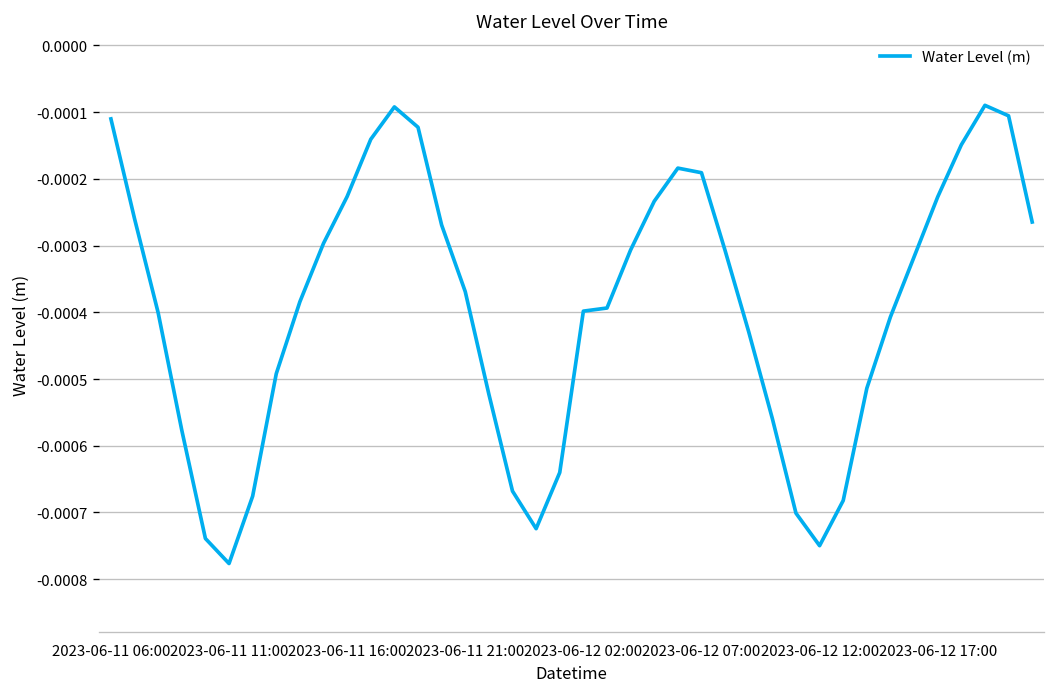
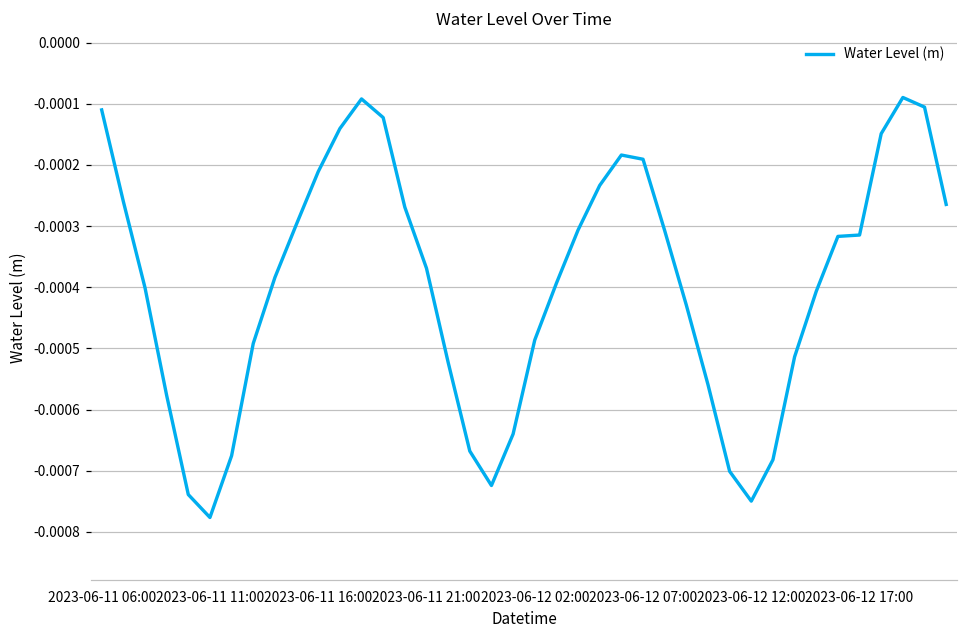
2023-06-11 16:00: -0.00023 -> -0.00021
2023-06-12 02:00: -0.00040 -> -0.00049
2023-06-12 17:00: -0.00023 -> -0.00031
